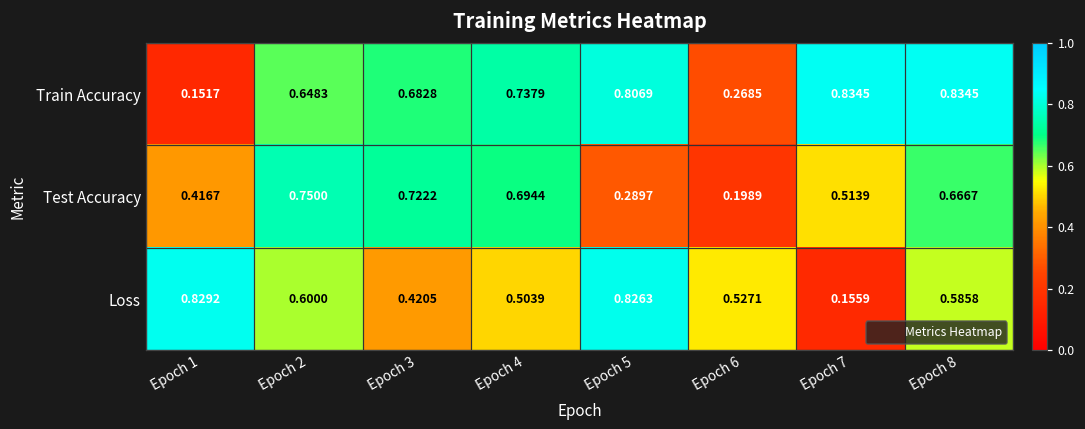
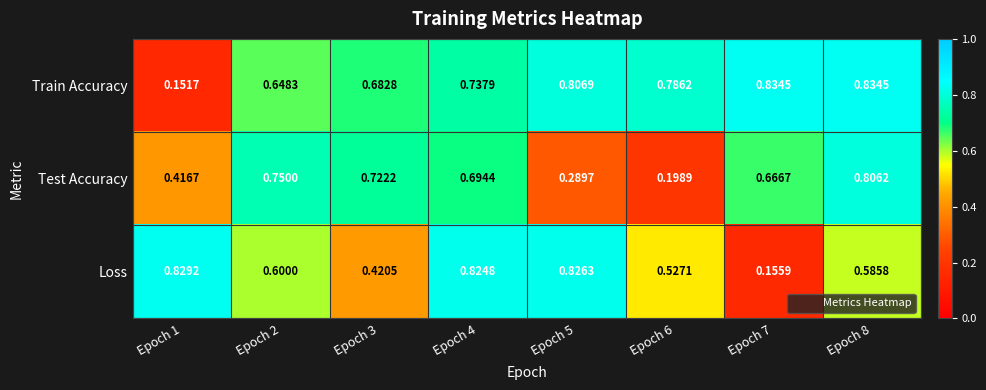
Train Accuracy, Epoch 6: 0.2685 -> 0.7862
Test Accuracy, Epoch 7: 0.5139 -> 0.6667
Test Accuracy, Epoch 8: 0.6667 -> 0.8062
Loss, Epoch 4: 0.5039 -> 0.8248
